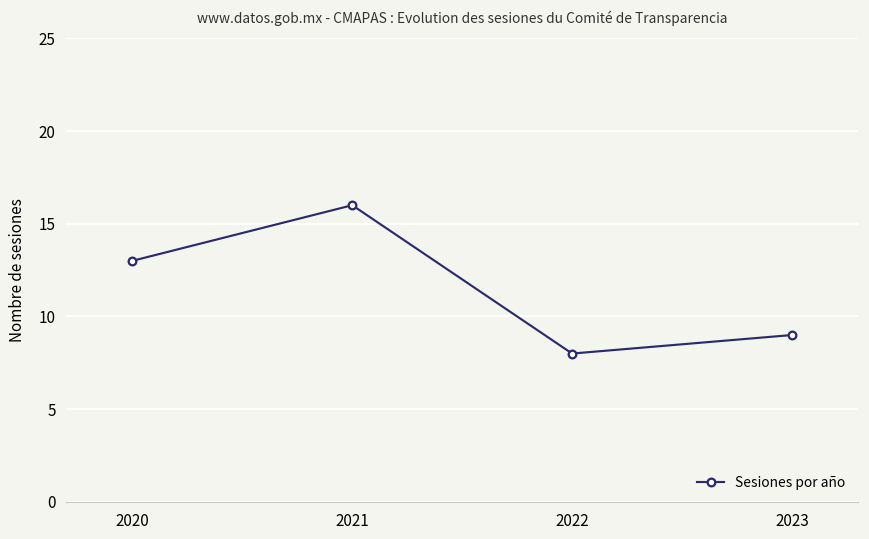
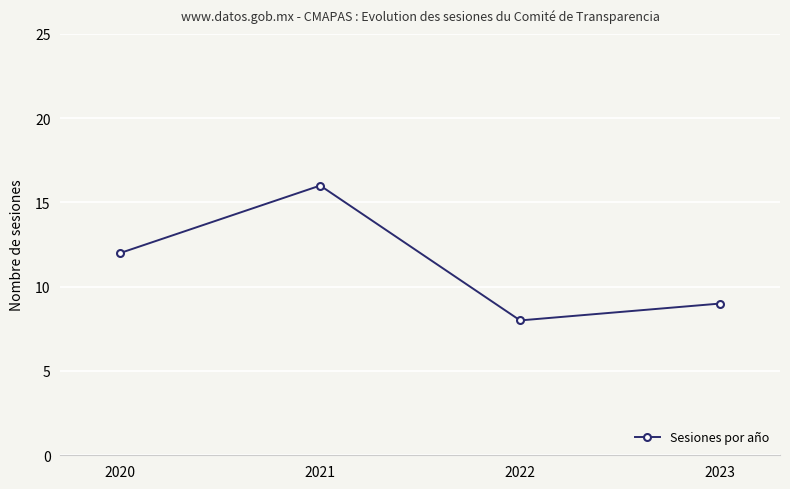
2020: 13 -> 12
